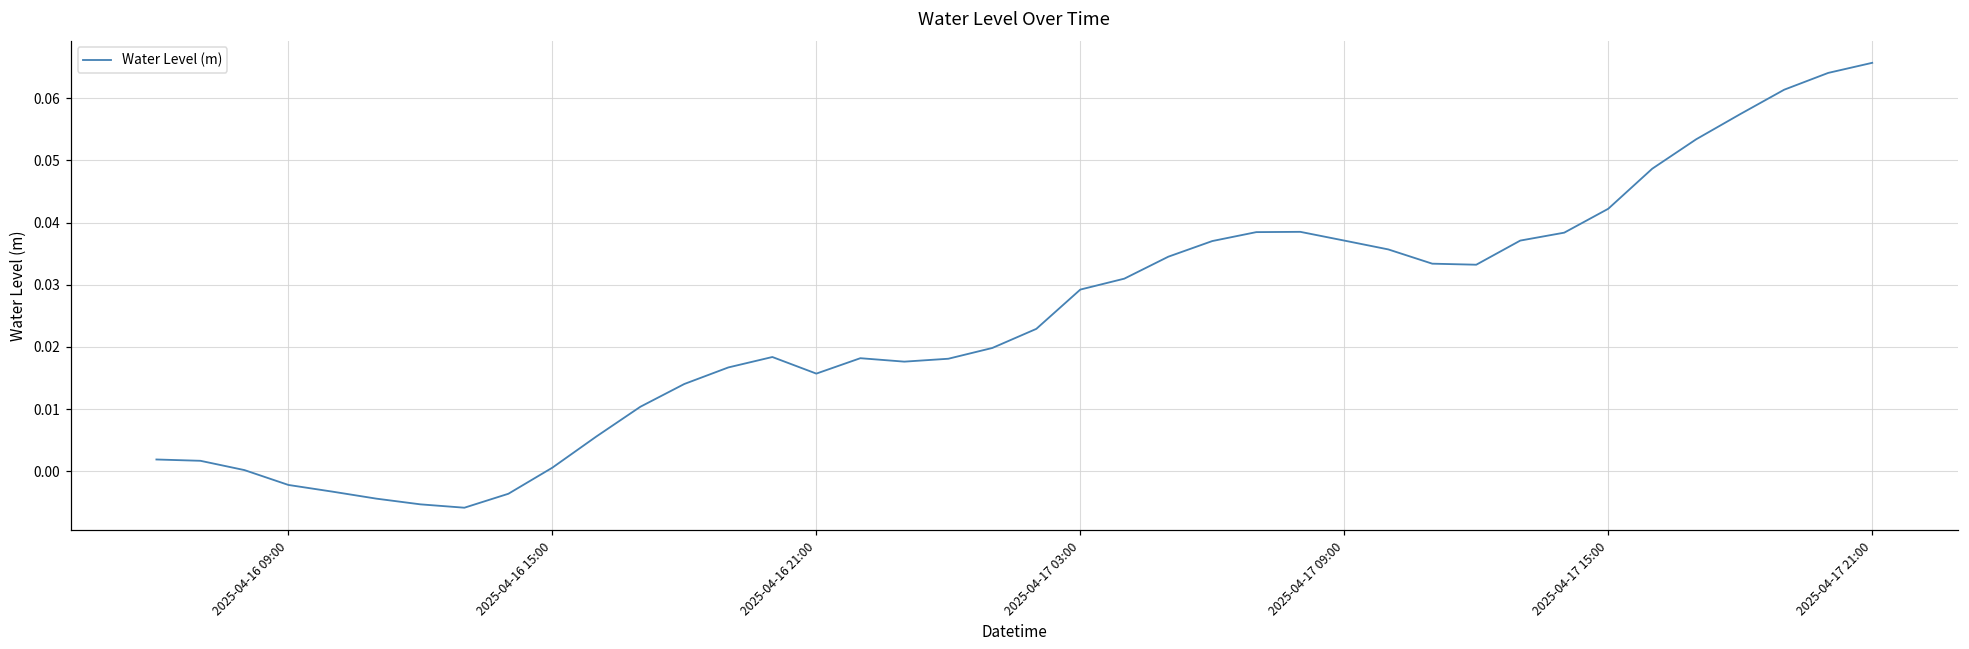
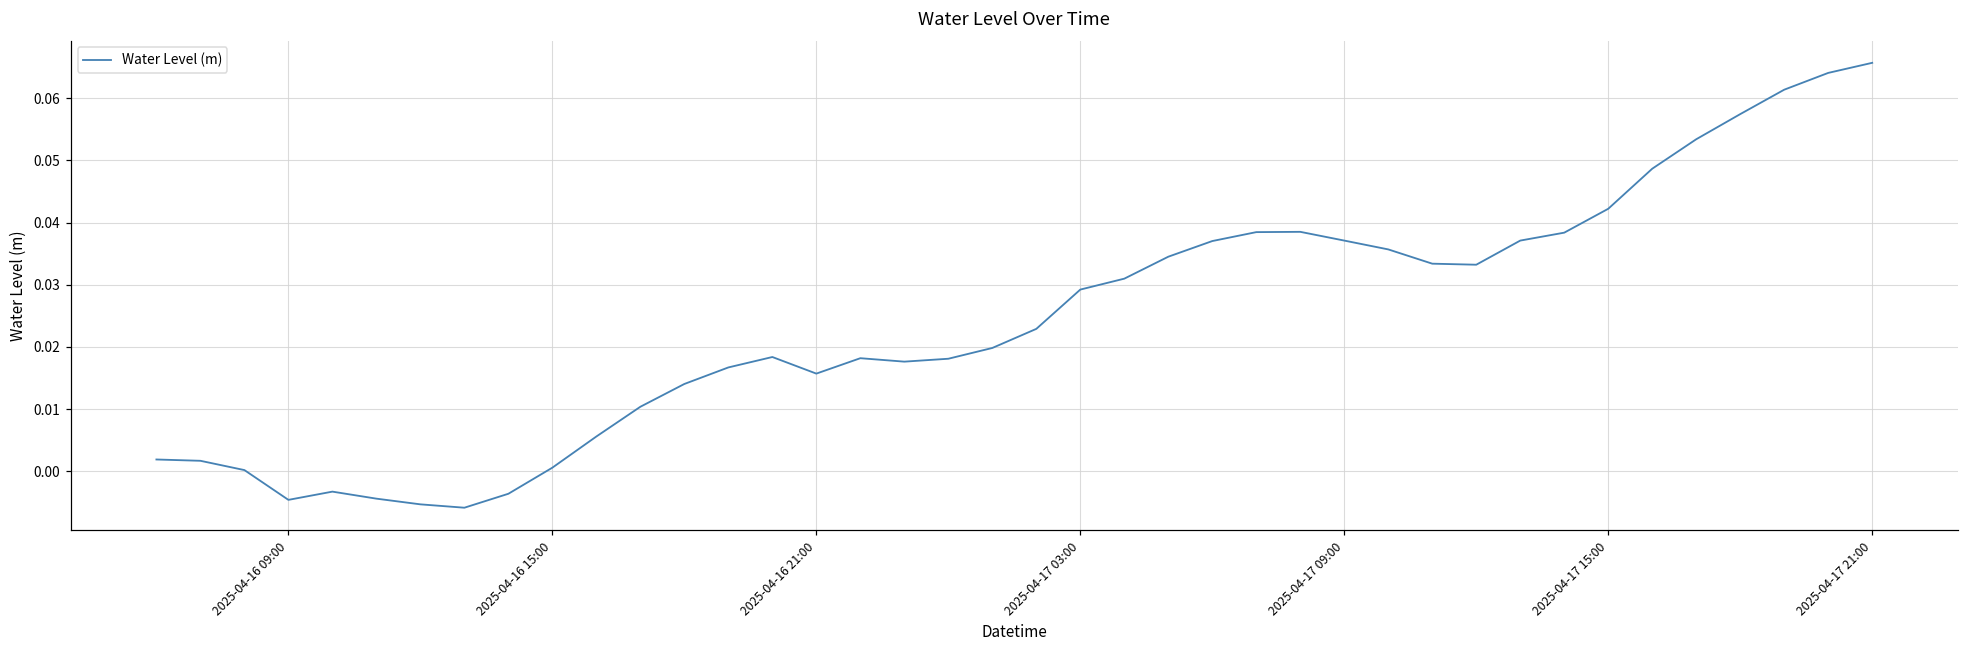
2025-04-16 09:00: -0.002 -> -0.005
